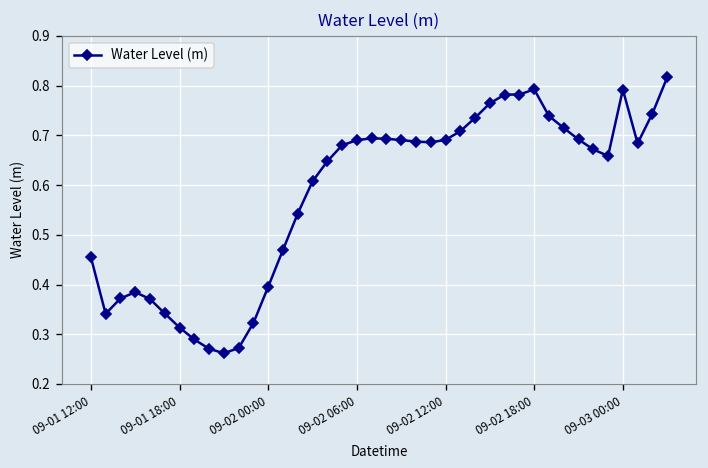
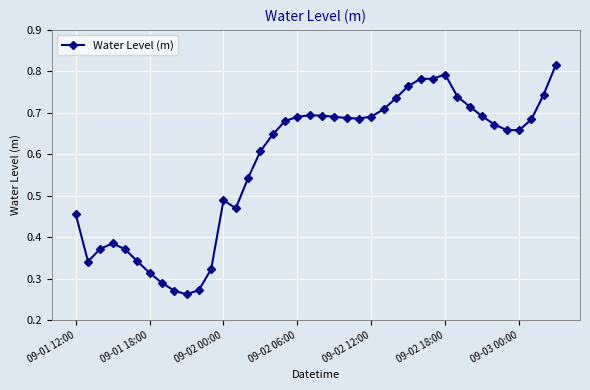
09-02 00:00: 0.40 -> 0.49
09-03 00:00: 0.79 -> 0.66
